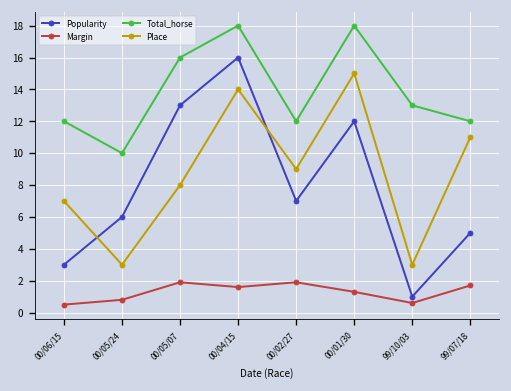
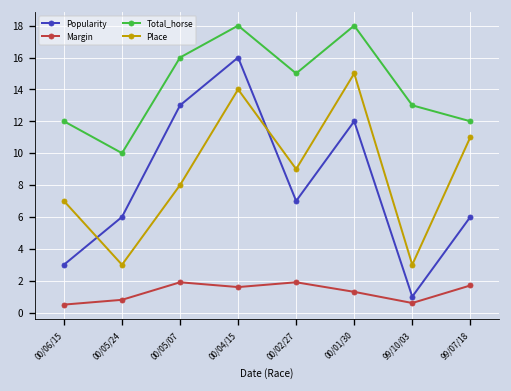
Total_horse, 00/02/27: 12 -> 15
Popularity, 99/07/18: 5 -> 6
